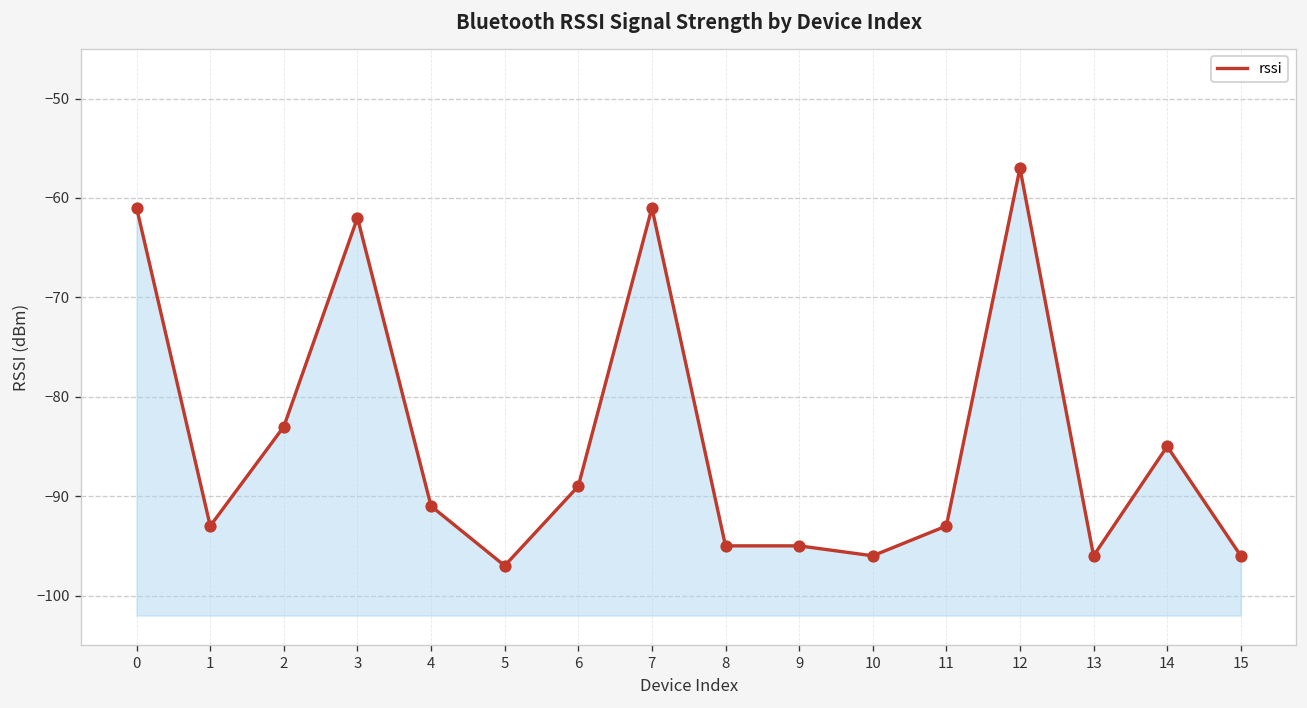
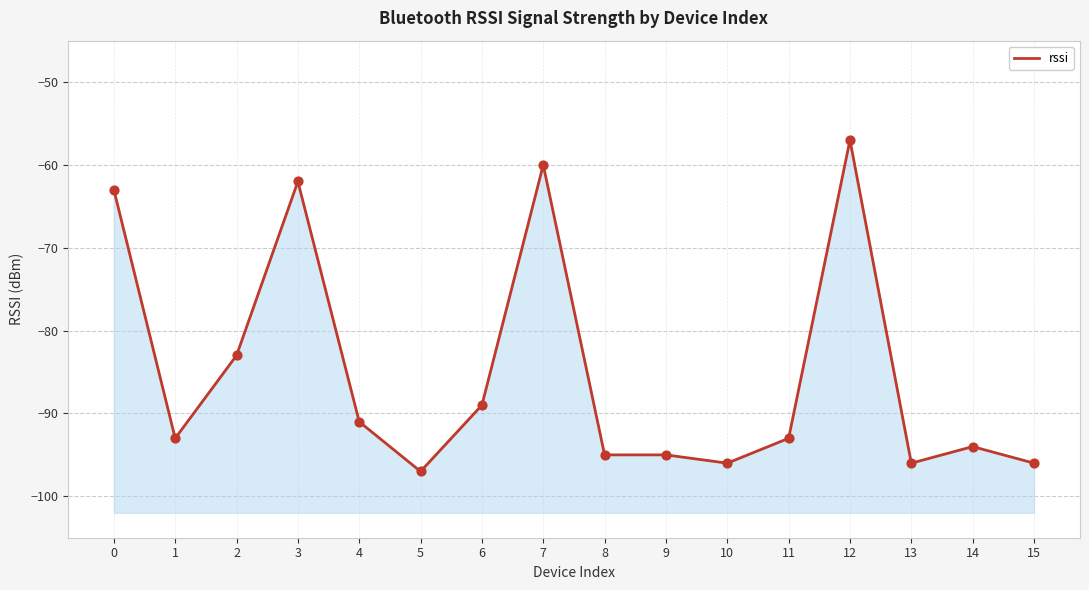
0: -61 -> -63
7: -61 -> -60
14: -85 -> -94
